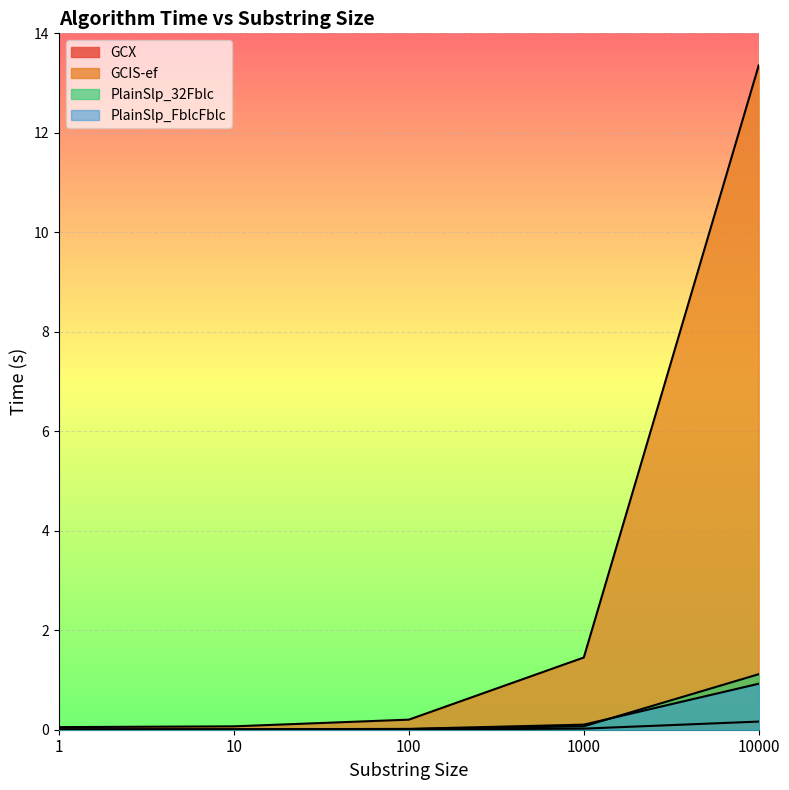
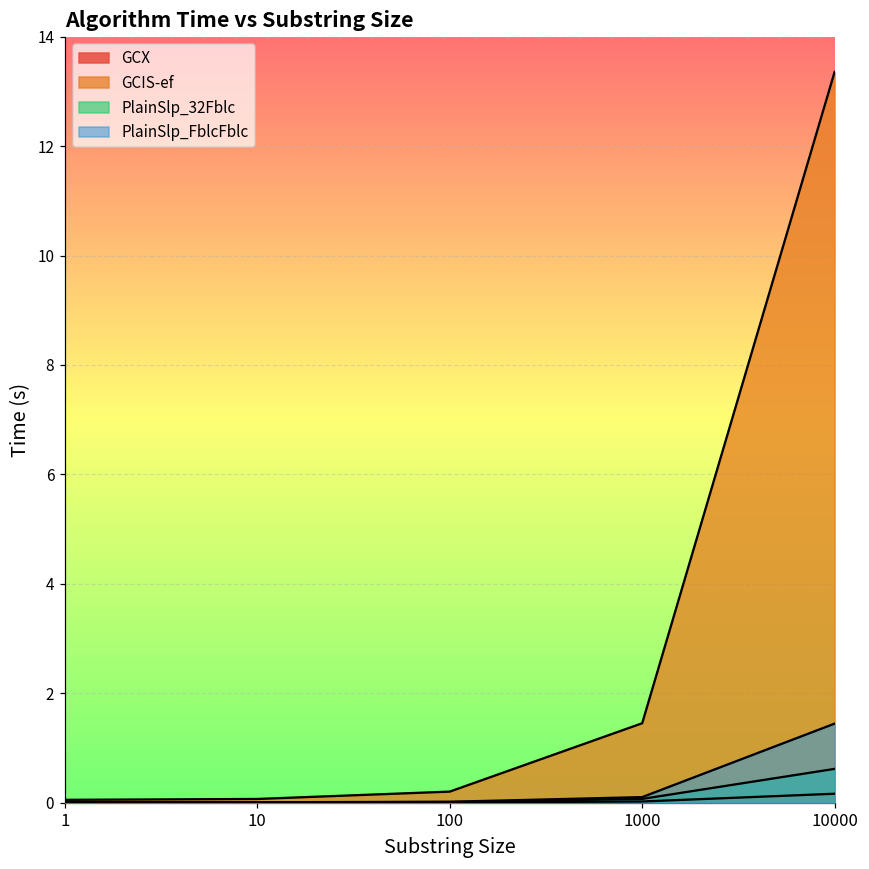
PlainSlp_32Fblc, 10000: 1.1 -> 0.6
PlainSlp_FblcFblc, 10000: 0.9 -> 1.4
